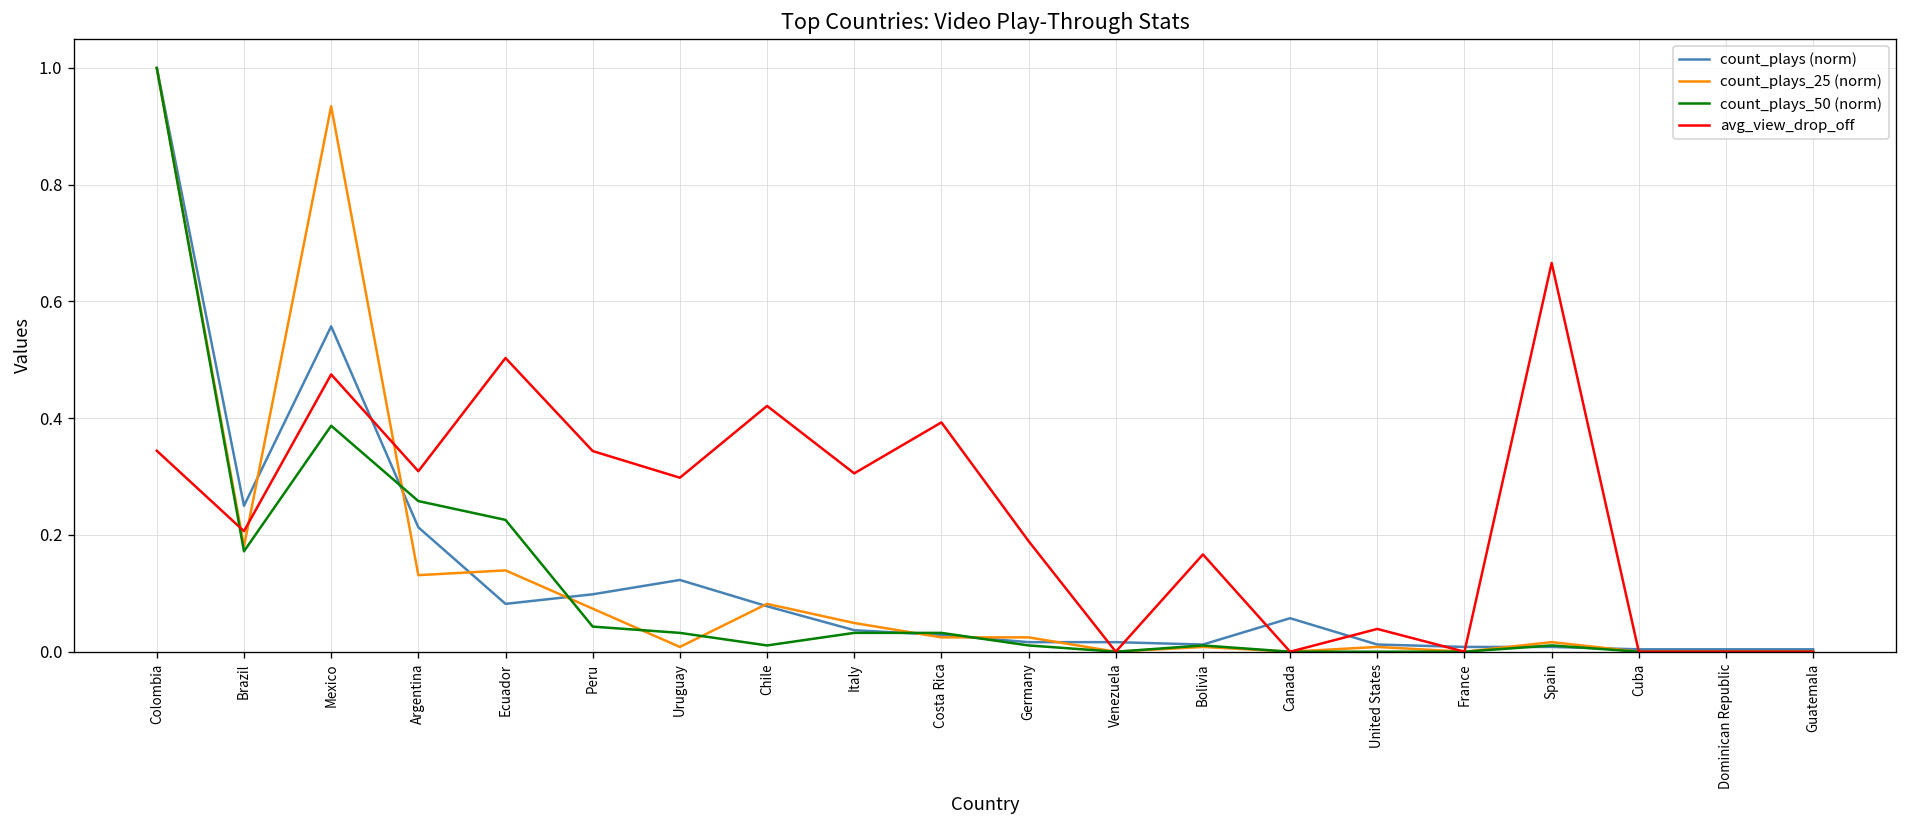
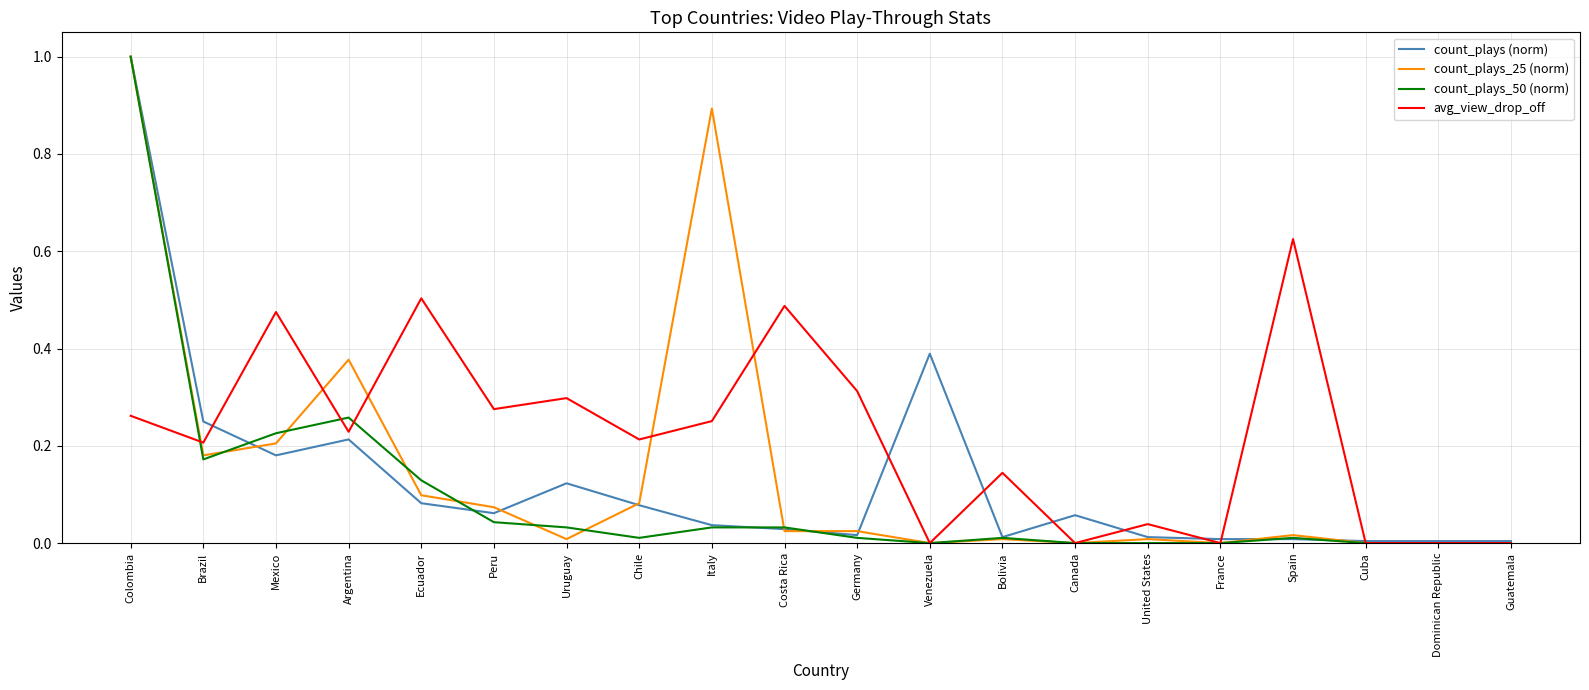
avg_view_drop_off, Colombia: 0.34 -> 0.26
count_plays (norm), Mexico: 0.56 -> 0.18
count_plays_25 (norm), Mexico: 0.93 -> 0.20
count_plays_50 (norm), Mexico: 0.39 -> 0.23
count_plays_25 (norm), Argentina: 0.13 -> 0.38
avg_view_drop_off, Argentina: 0.31 -> 0.23
count_plays_25 (norm), Ecuador: 0.14 -> 0.10
count_plays_50 (norm), Ecuador: 0.23 -> 0.13
count_plays (norm), Peru: 0.10 -> 0.06
avg_view_drop_off, Peru: 0.34 -> 0.28
avg_view_drop_off, Chile: 0.42 -> 0.21
count_plays_25 (norm), Italy: 0.05 -> 0.89
avg_view_drop_off, Italy: 0.31 -> 0.25
avg_view_drop_off, Costa Rica: 0.39 -> 0.49
avg_view_drop_off, Germany: 0.19 -> 0.31
count_plays (norm), Venezuela: 0.02 -> 0.39
avg_view_drop_off, Bolivia: 0.17 -> 0.14
avg_view_drop_off, Spain: 0.67 -> 0.63
